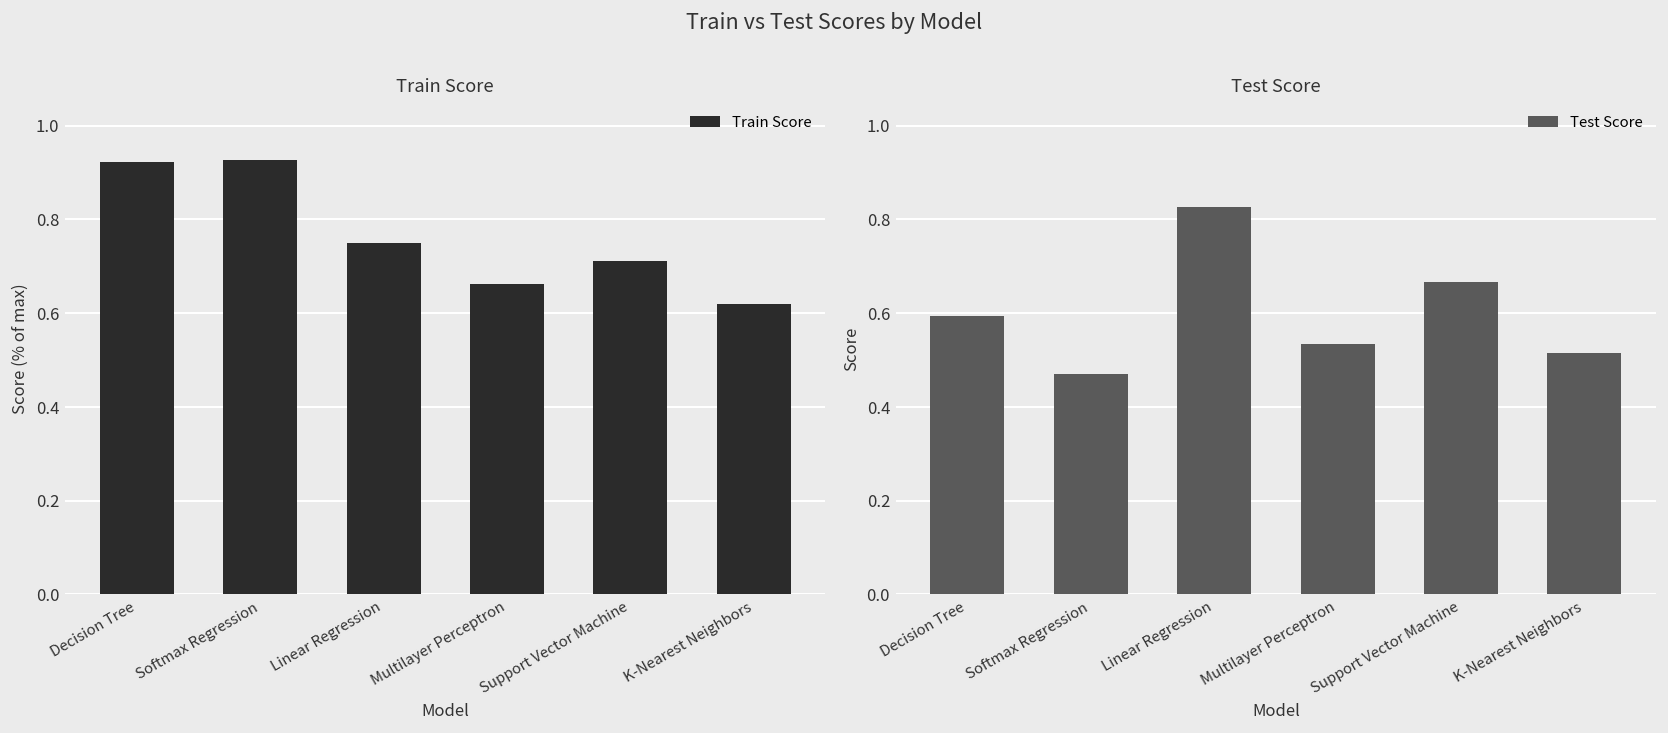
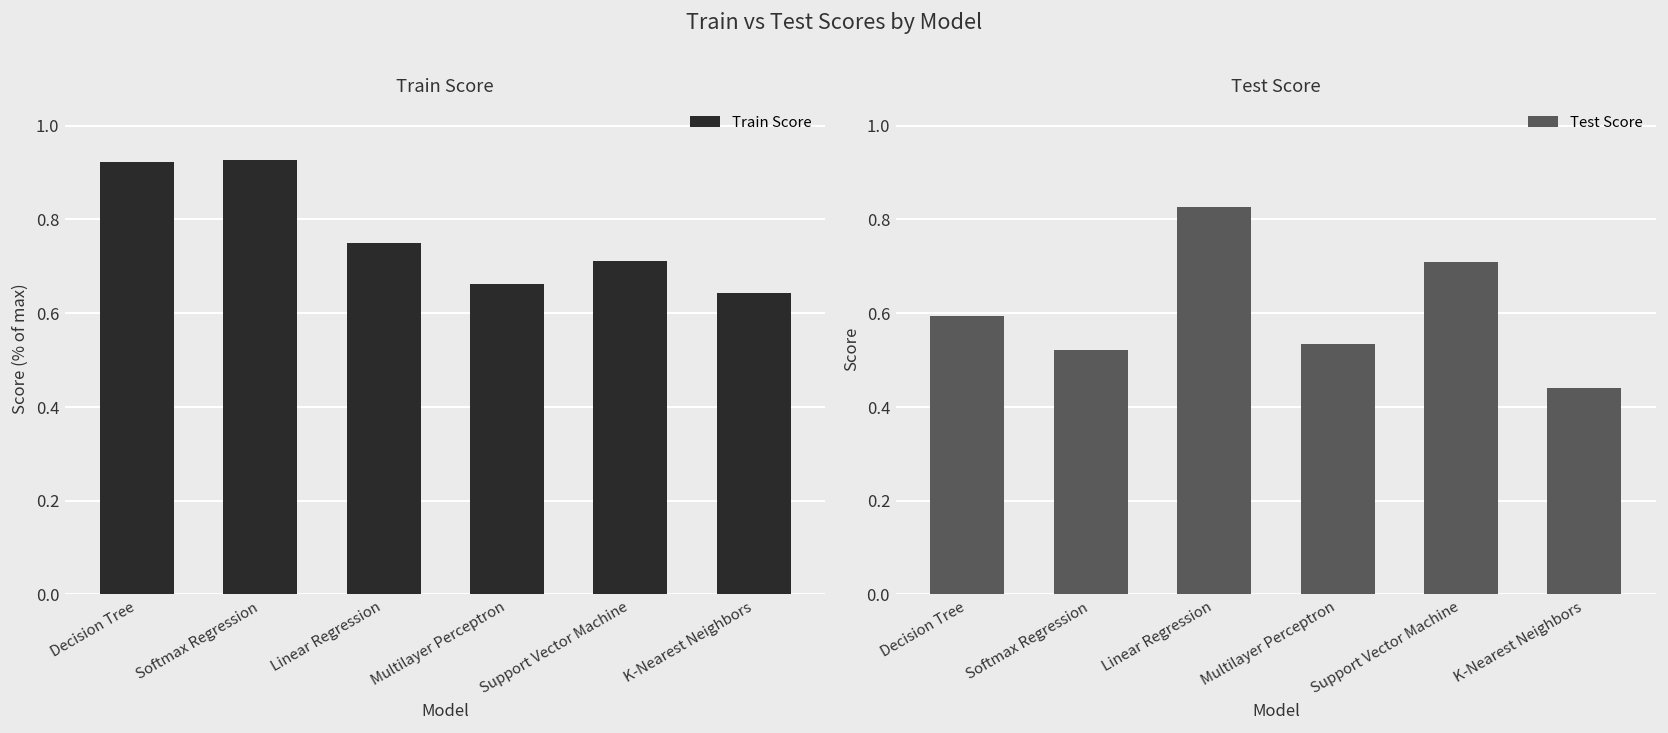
Train Score, K-Nearest Neighbors: 0.62 -> 0.64
Test Score, Softmax Regression: 0.47 -> 0.52
Test Score, Support Vector Machine: 0.67 -> 0.71
Test Score, K-Nearest Neighbors: 0.52 -> 0.44
